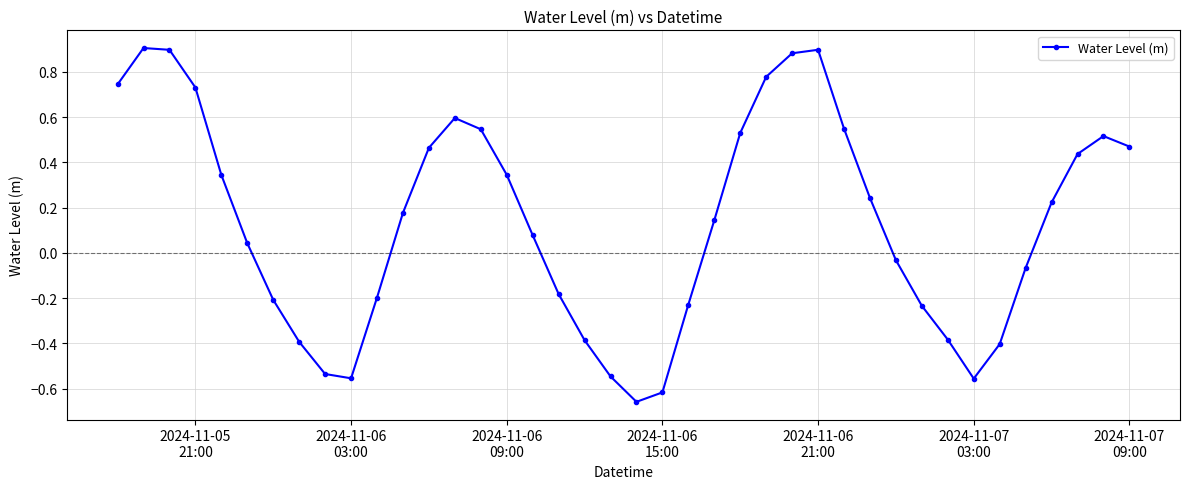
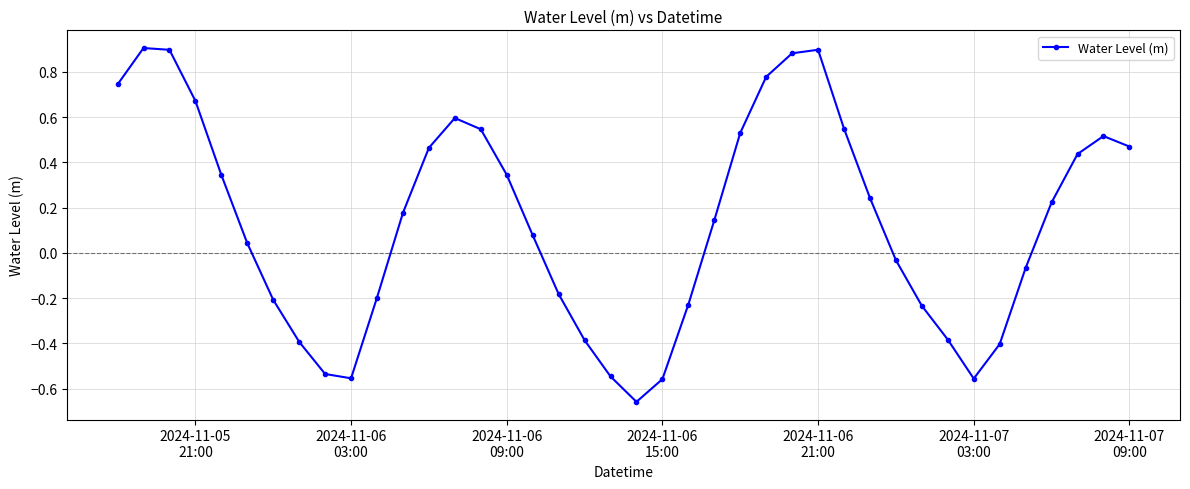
2024-11-05 21:00: 0.73 -> 0.67
2024-11-06 15:00: -0.62 -> -0.56
